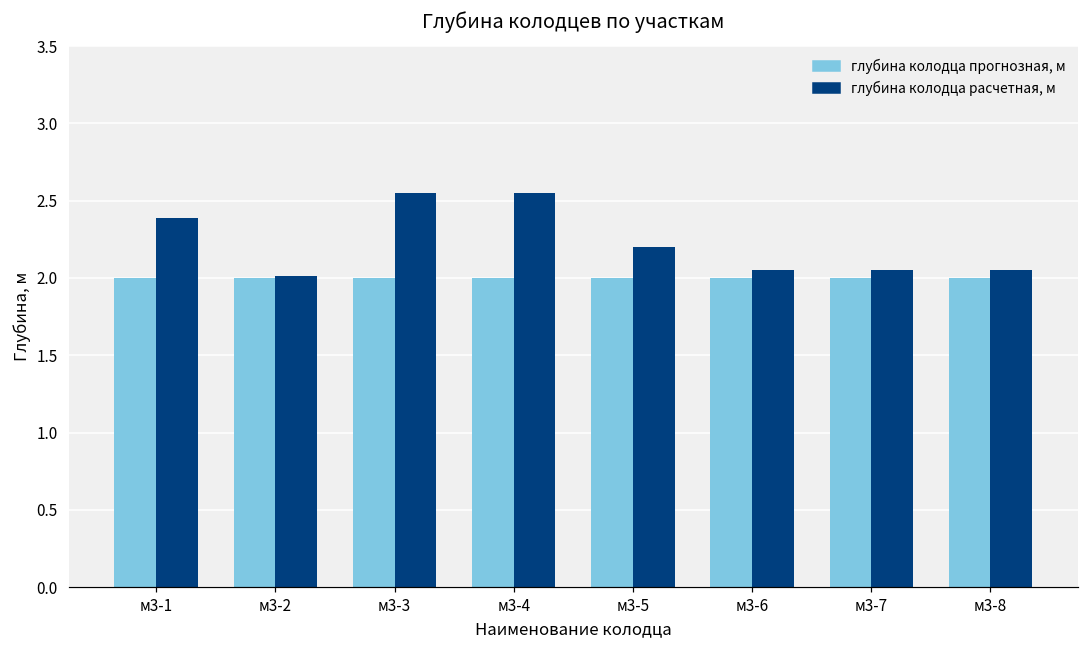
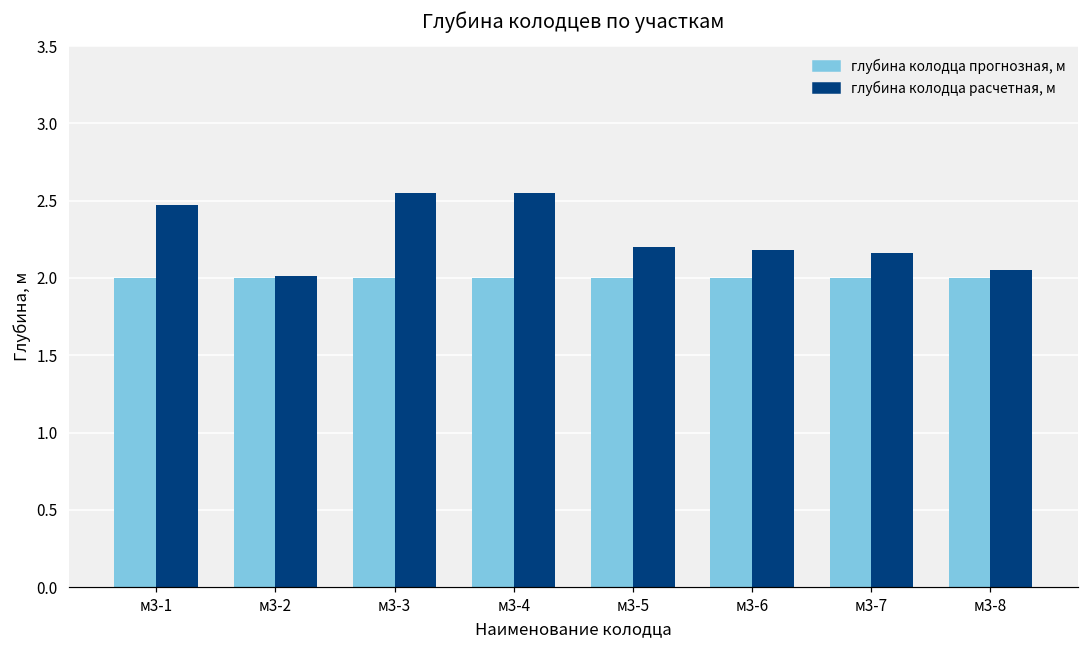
глубина колодца расчетная, м, м3-1: 2.39 -> 2.47
глубина колодца расчетная, м, м3-6: 2.05 -> 2.18
глубина колодца расчетная, м, м3-7: 2.05 -> 2.16
